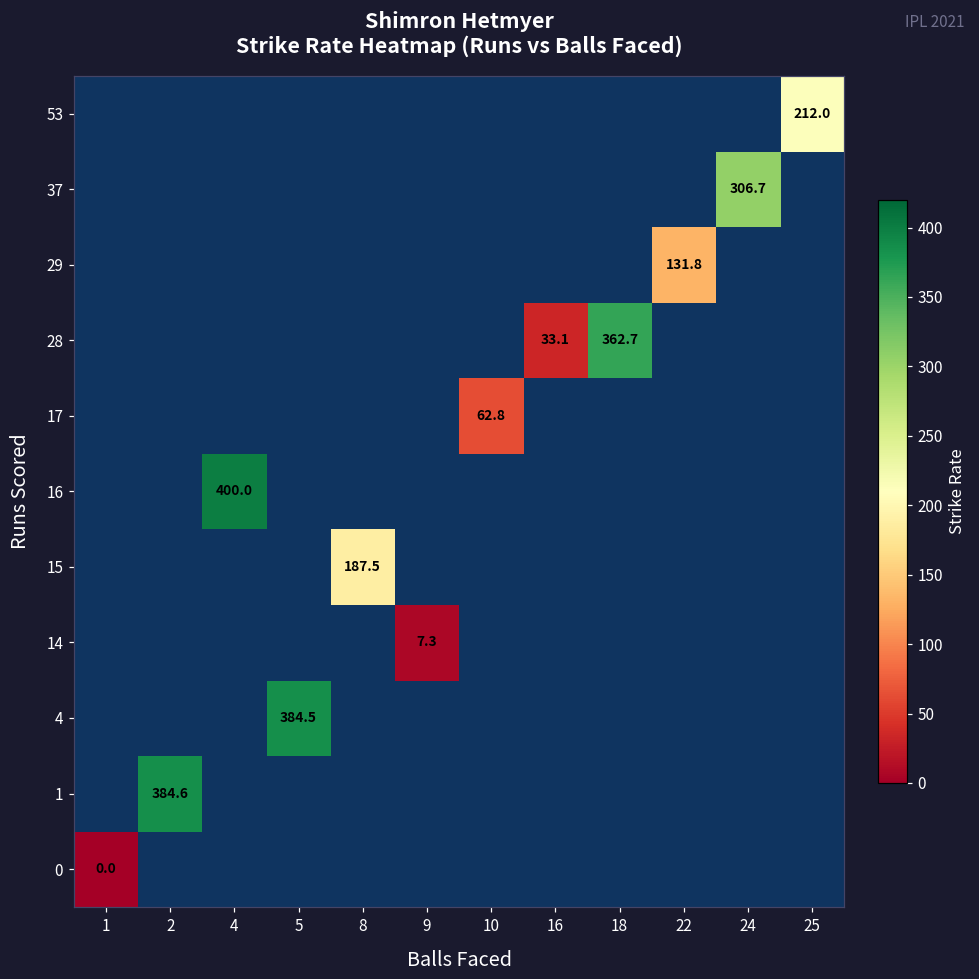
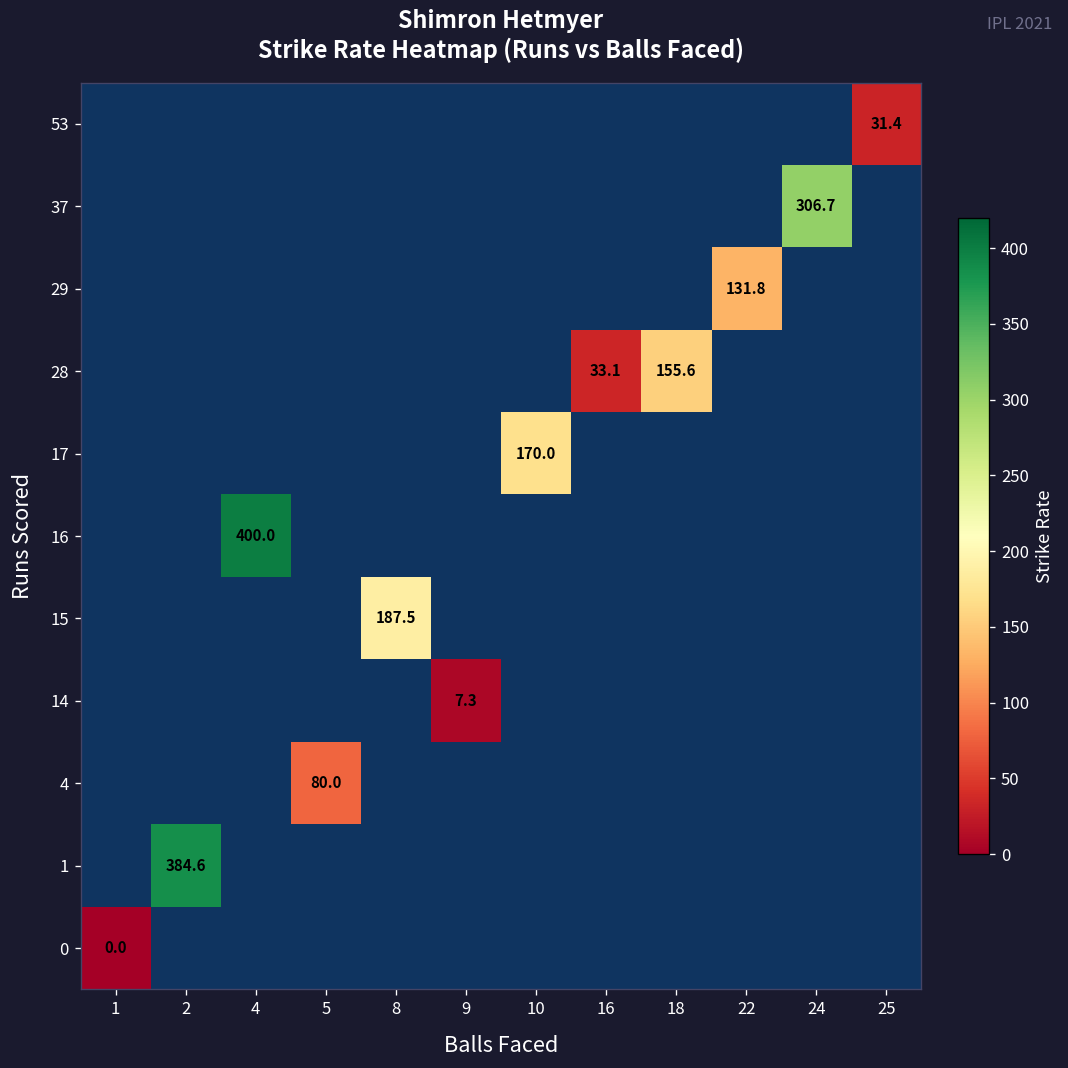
53, 25: 212.0 -> 31.4
28, 18: 362.7 -> 155.6
17, 10: 62.8 -> 170.0
4, 5: 384.5 -> 80.0
